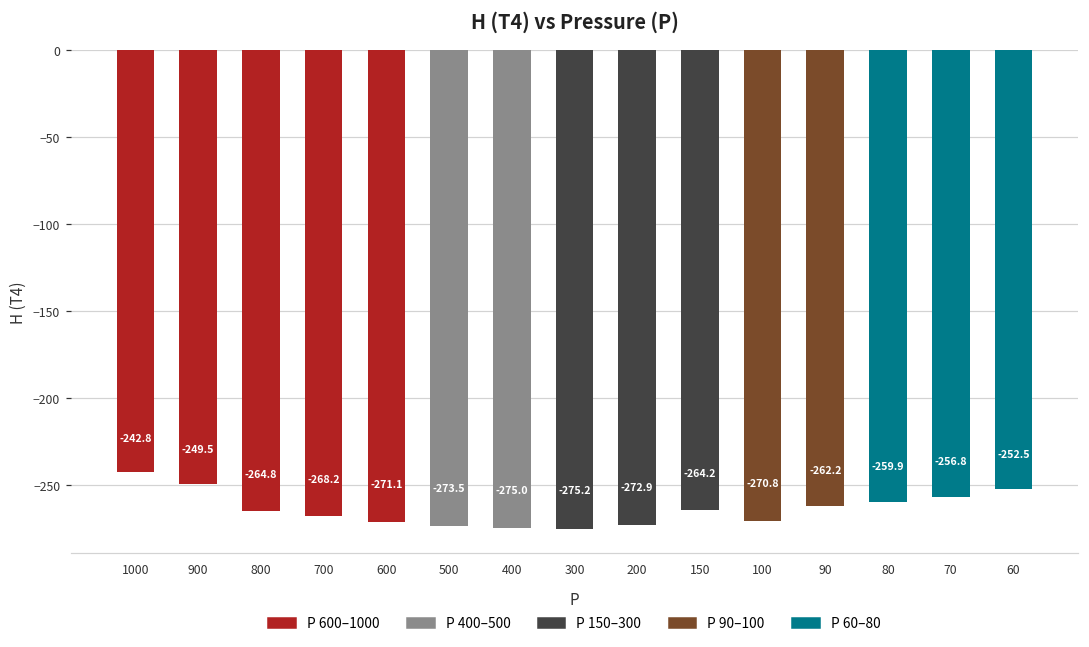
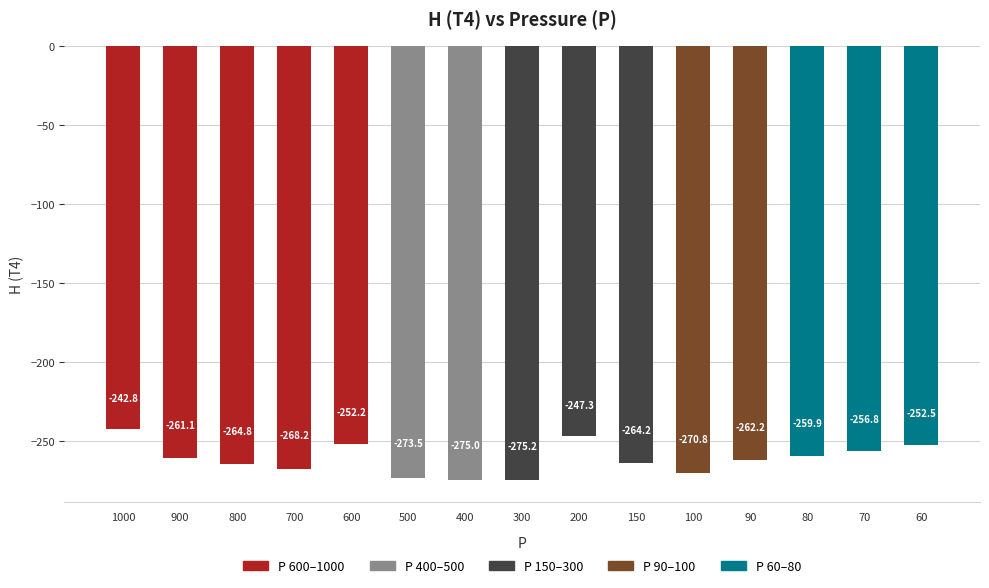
900: -249.5 -> -261.1
600: -271.1 -> -252.2
200: -272.9 -> -247.3
